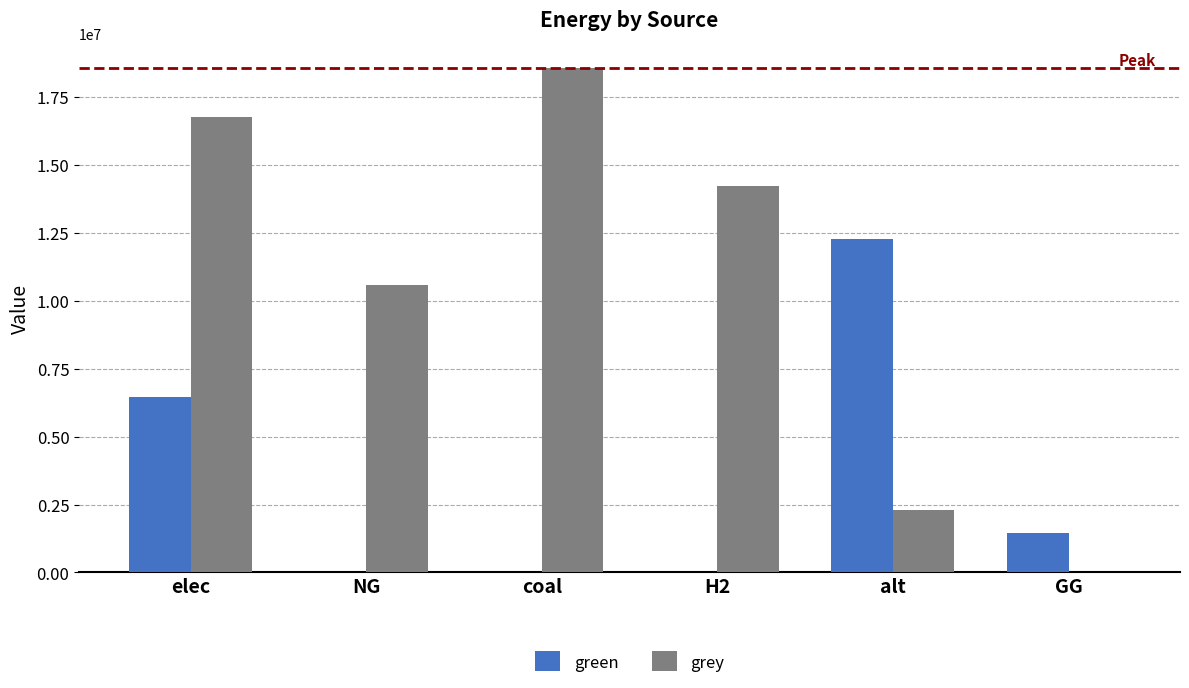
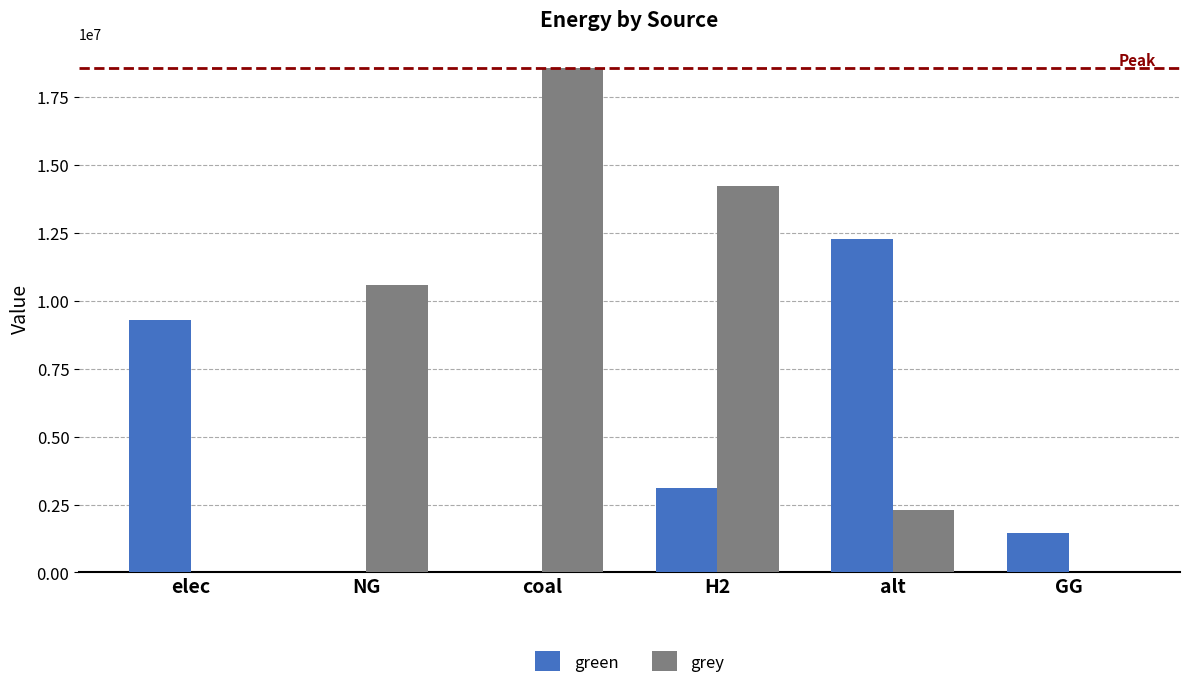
green, elec: 6400000 -> 9300000
grey, elec: 16800000 -> 0
green, H2: 0 -> 3100000
